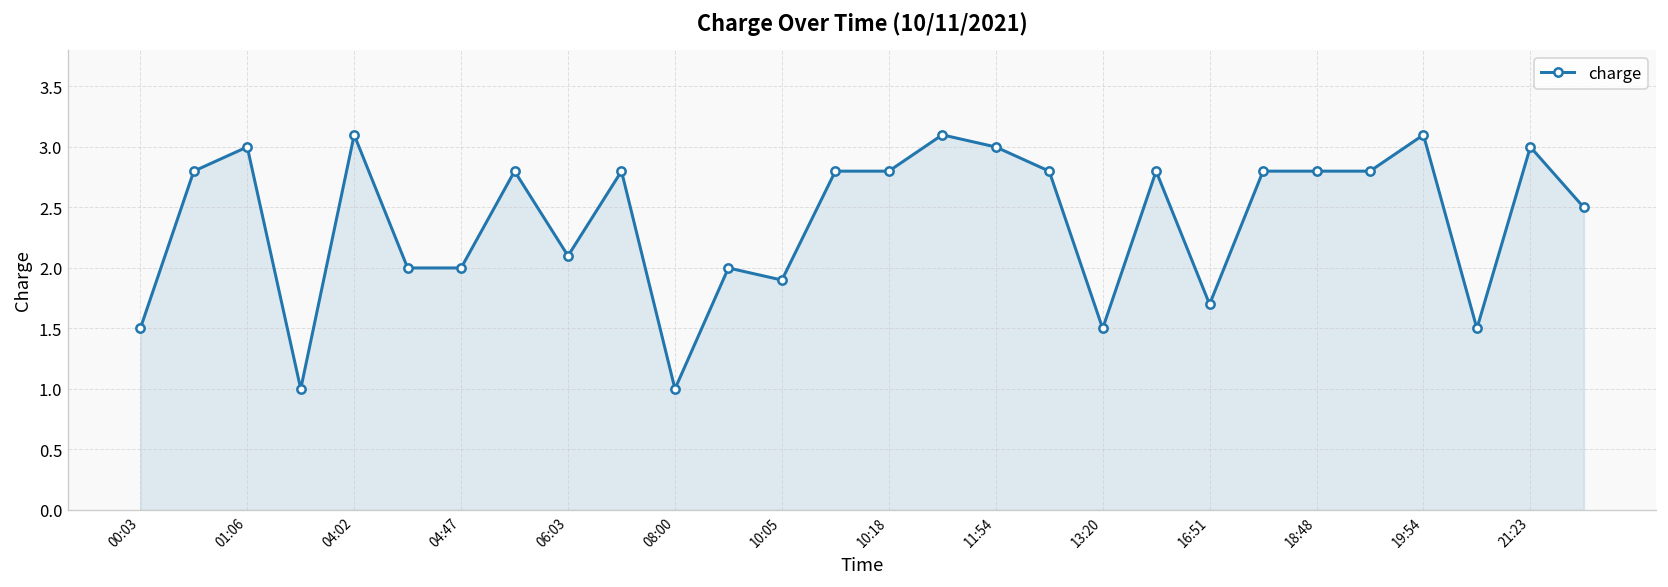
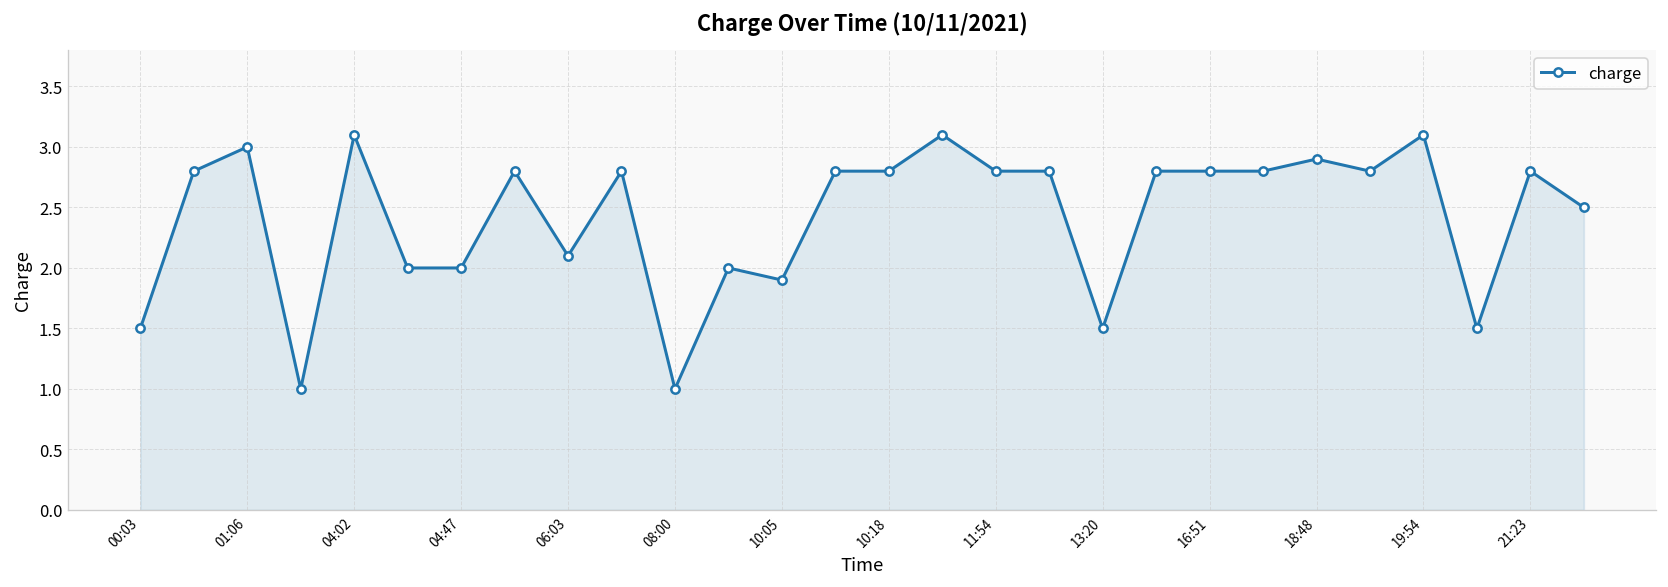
11:54: 3.0 -> 2.8
16:51: 1.7 -> 2.8
18:48: 2.8 -> 2.9
21:23: 3.0 -> 2.8
